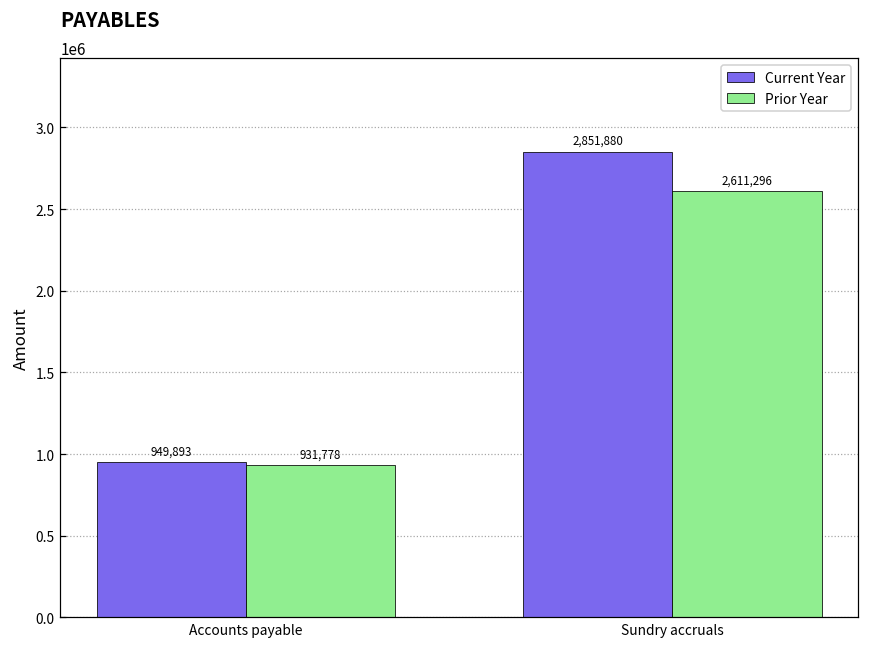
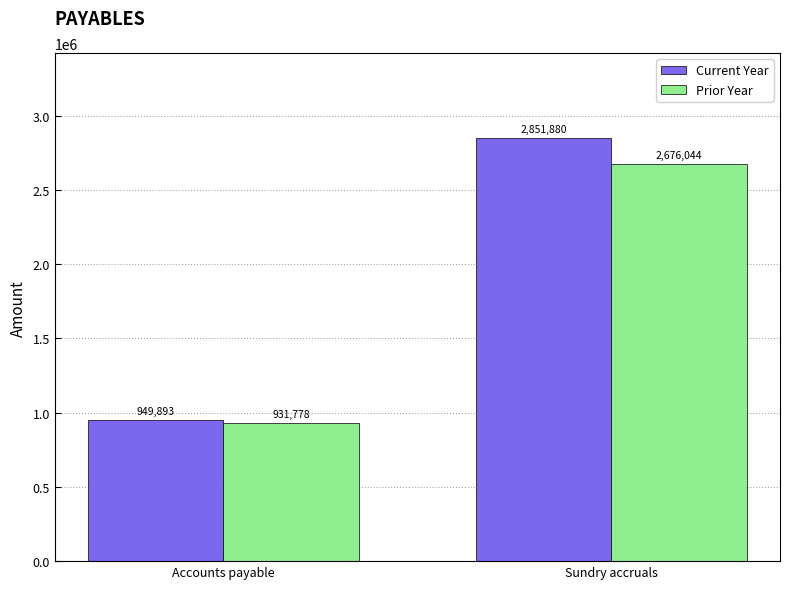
Prior Year, Sundry accruals: 2,611,296 -> 2,676,044
